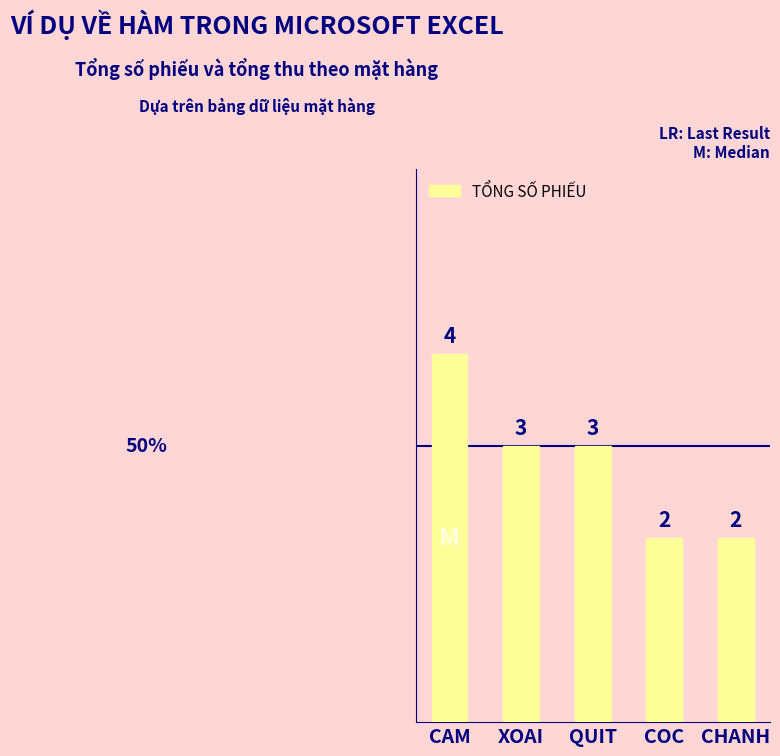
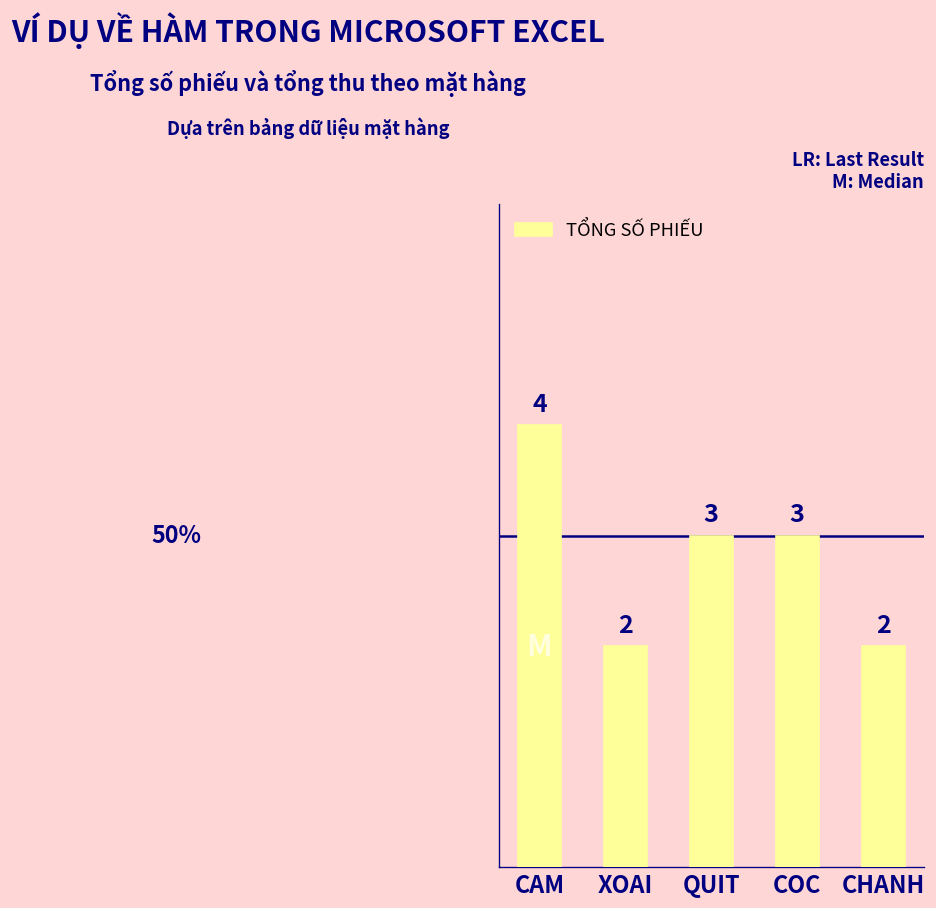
XOAI: 3 -> 2
COC: 2 -> 3
